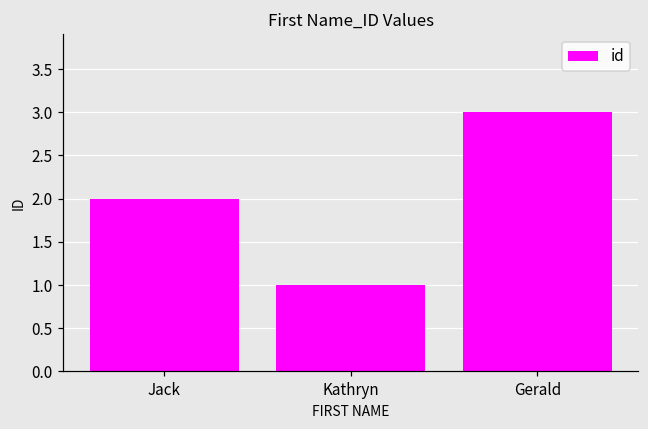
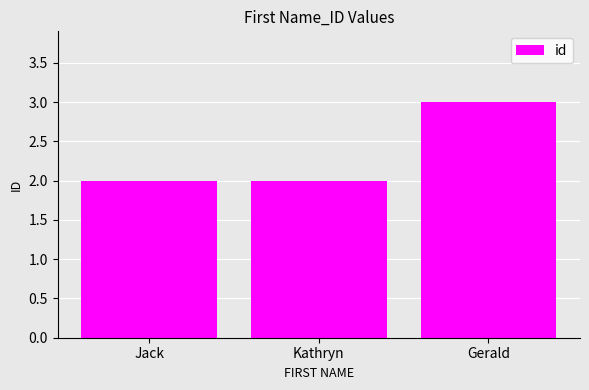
Kathryn: 1 -> 2
